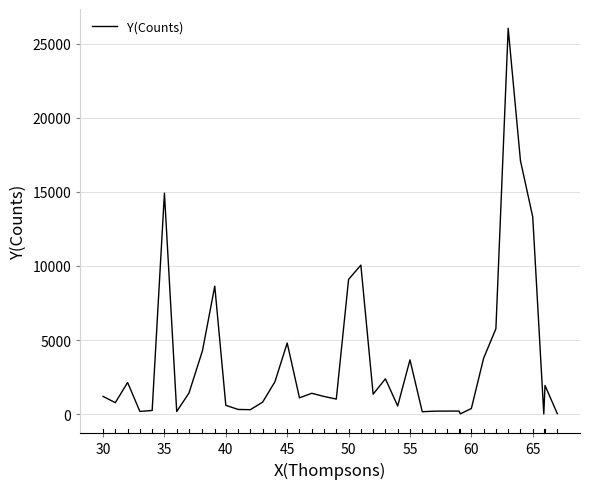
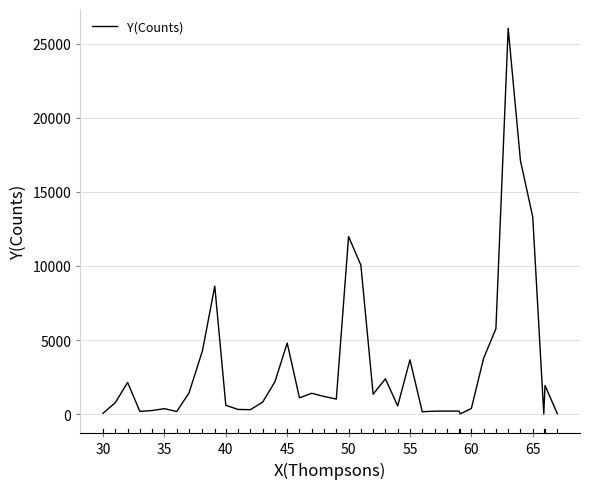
30: 1200 -> 100
35: 14900 -> 400
50: 9100 -> 12000
